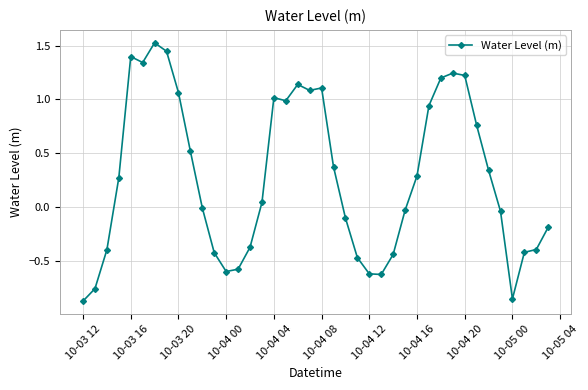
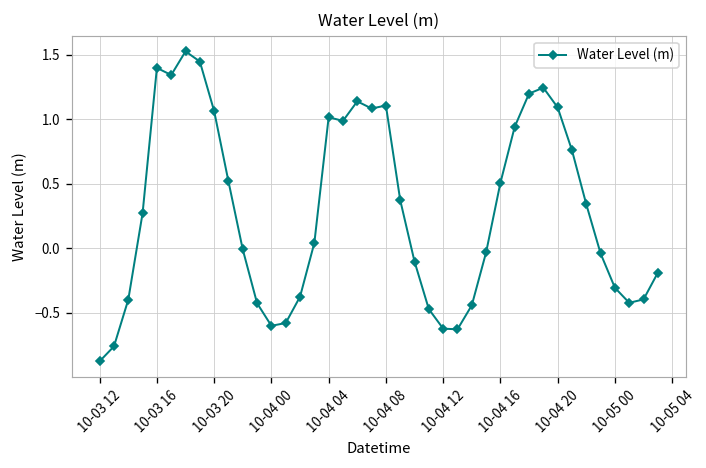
10-04 16: 0.29 -> 0.51
10-04 20: 1.22 -> 1.09
10-05 00: -0.86 -> -0.31
